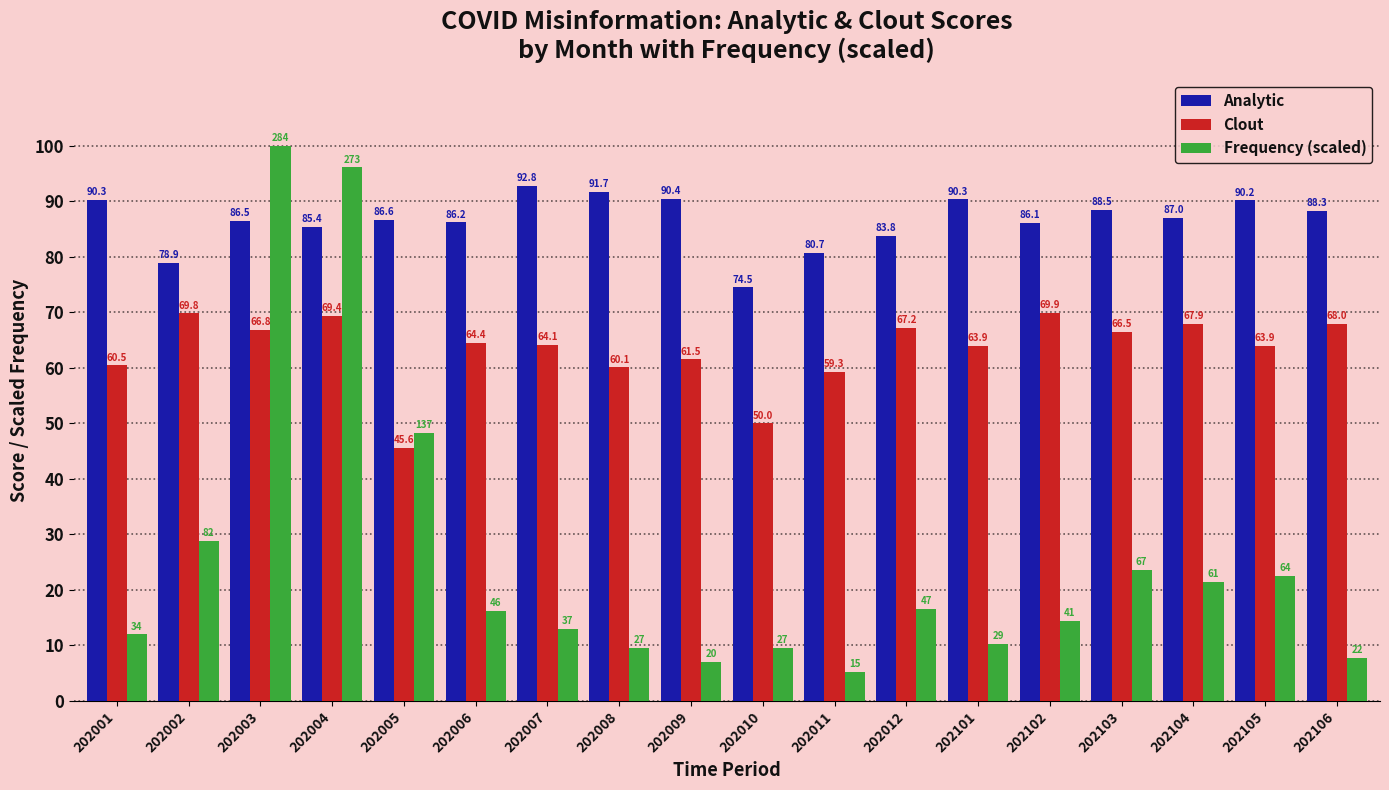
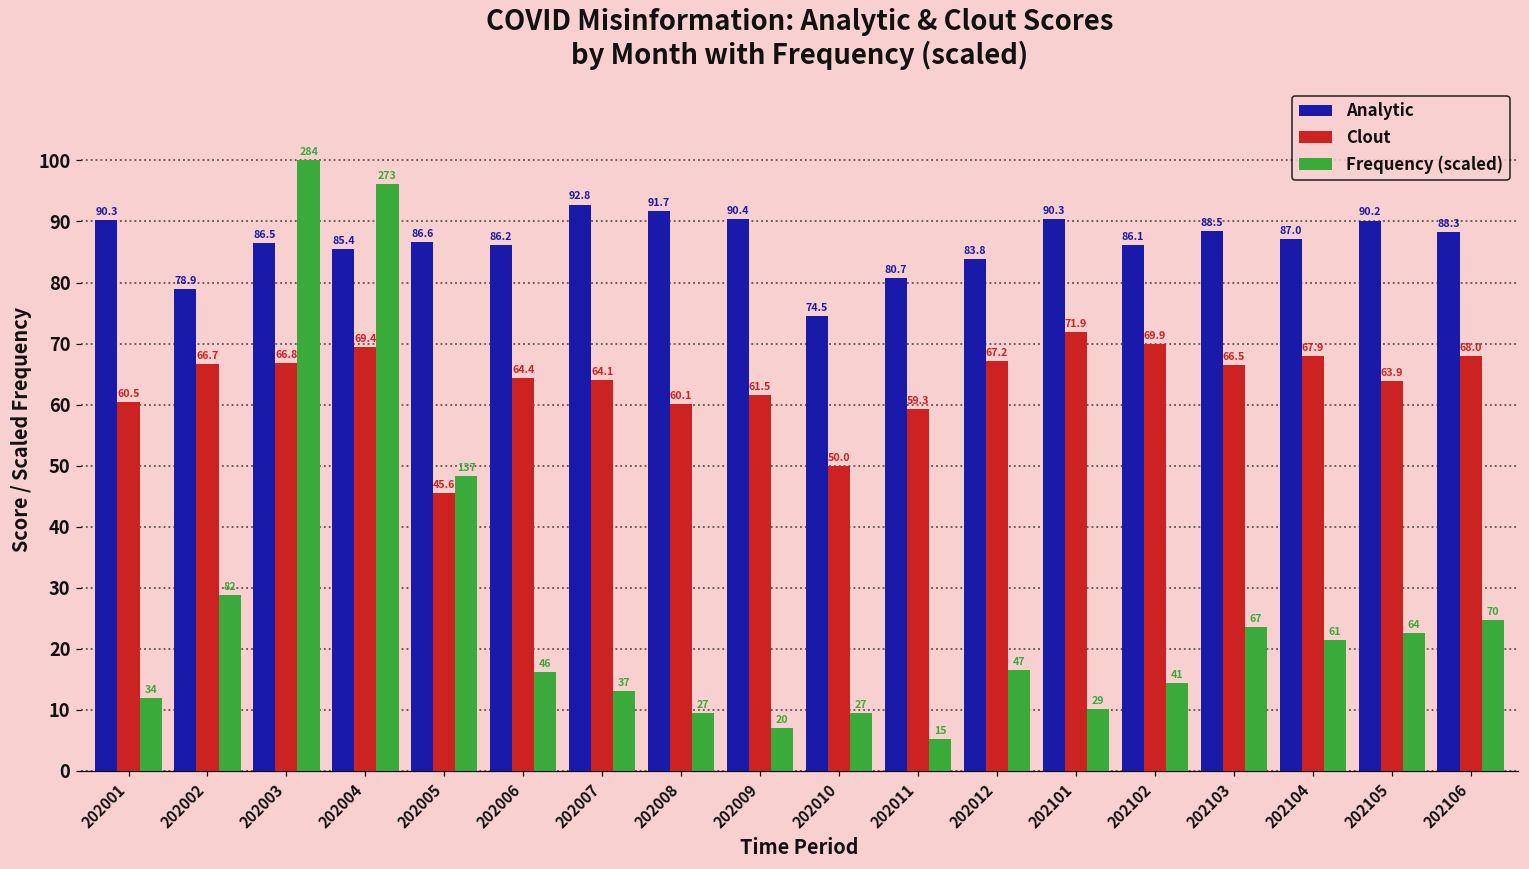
Clout, 202002: 69.8 -> 66.7
Clout, 202101: 63.9 -> 71.9
Frequency (scaled), 202106: 22 -> 70
